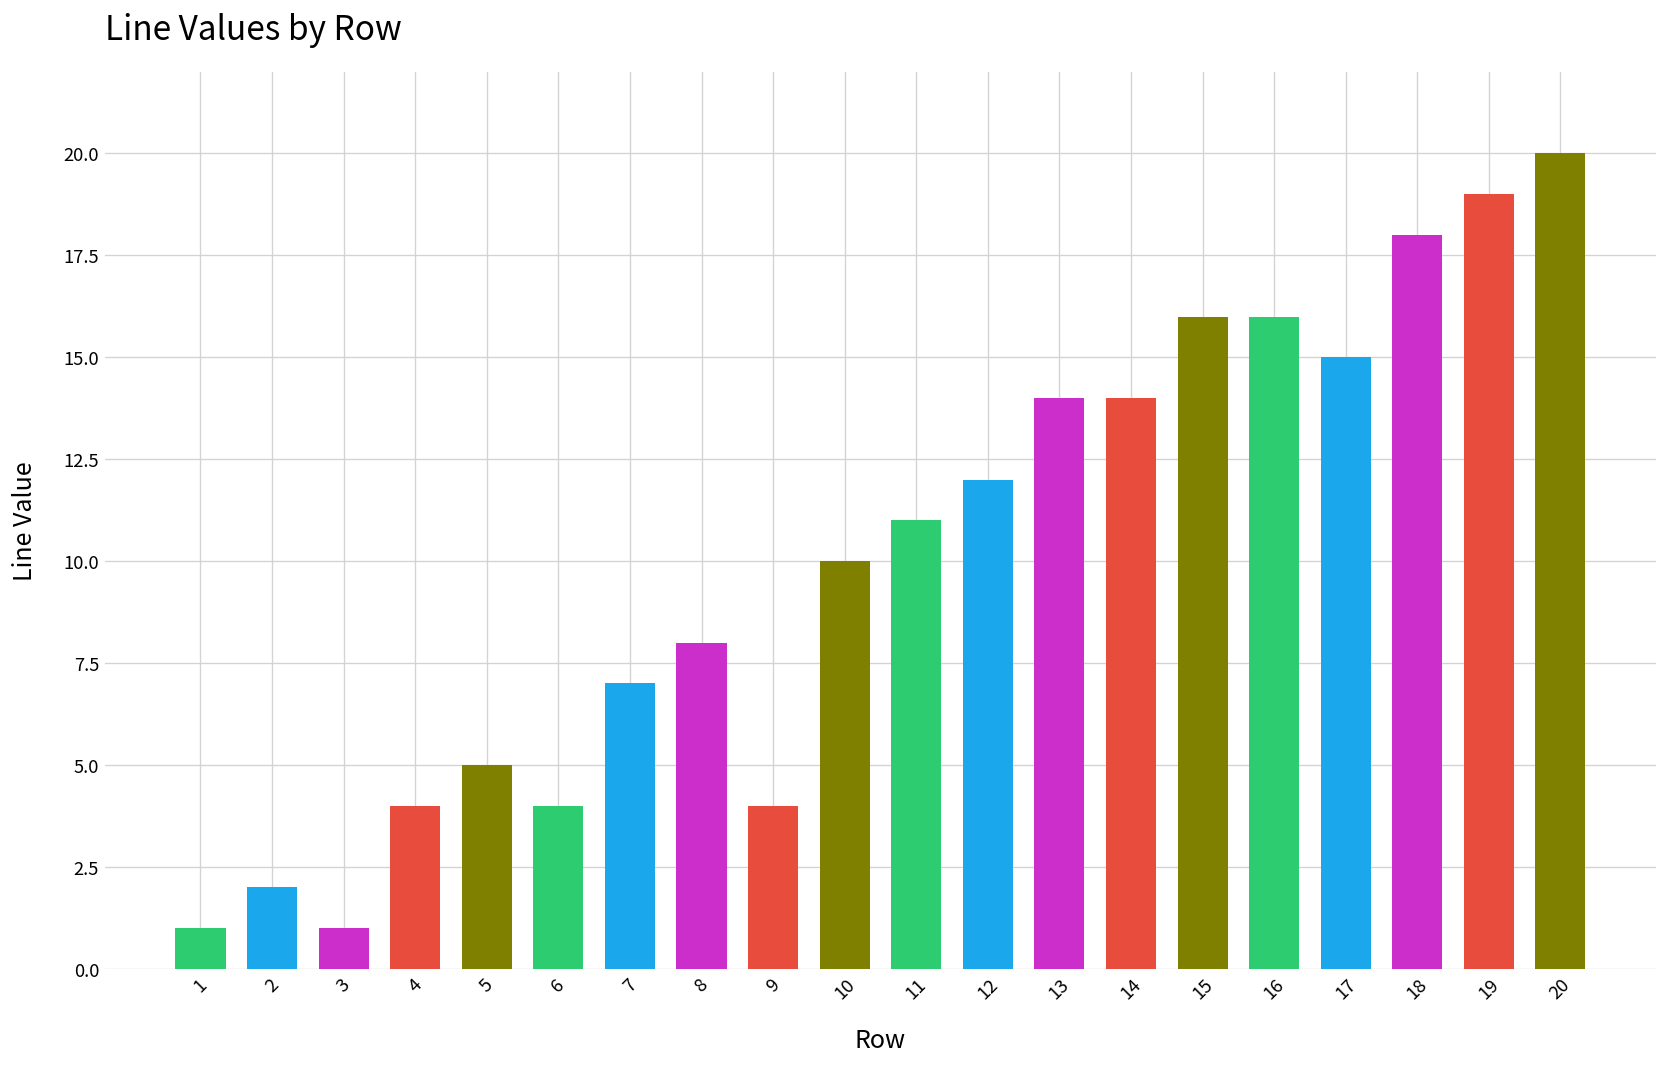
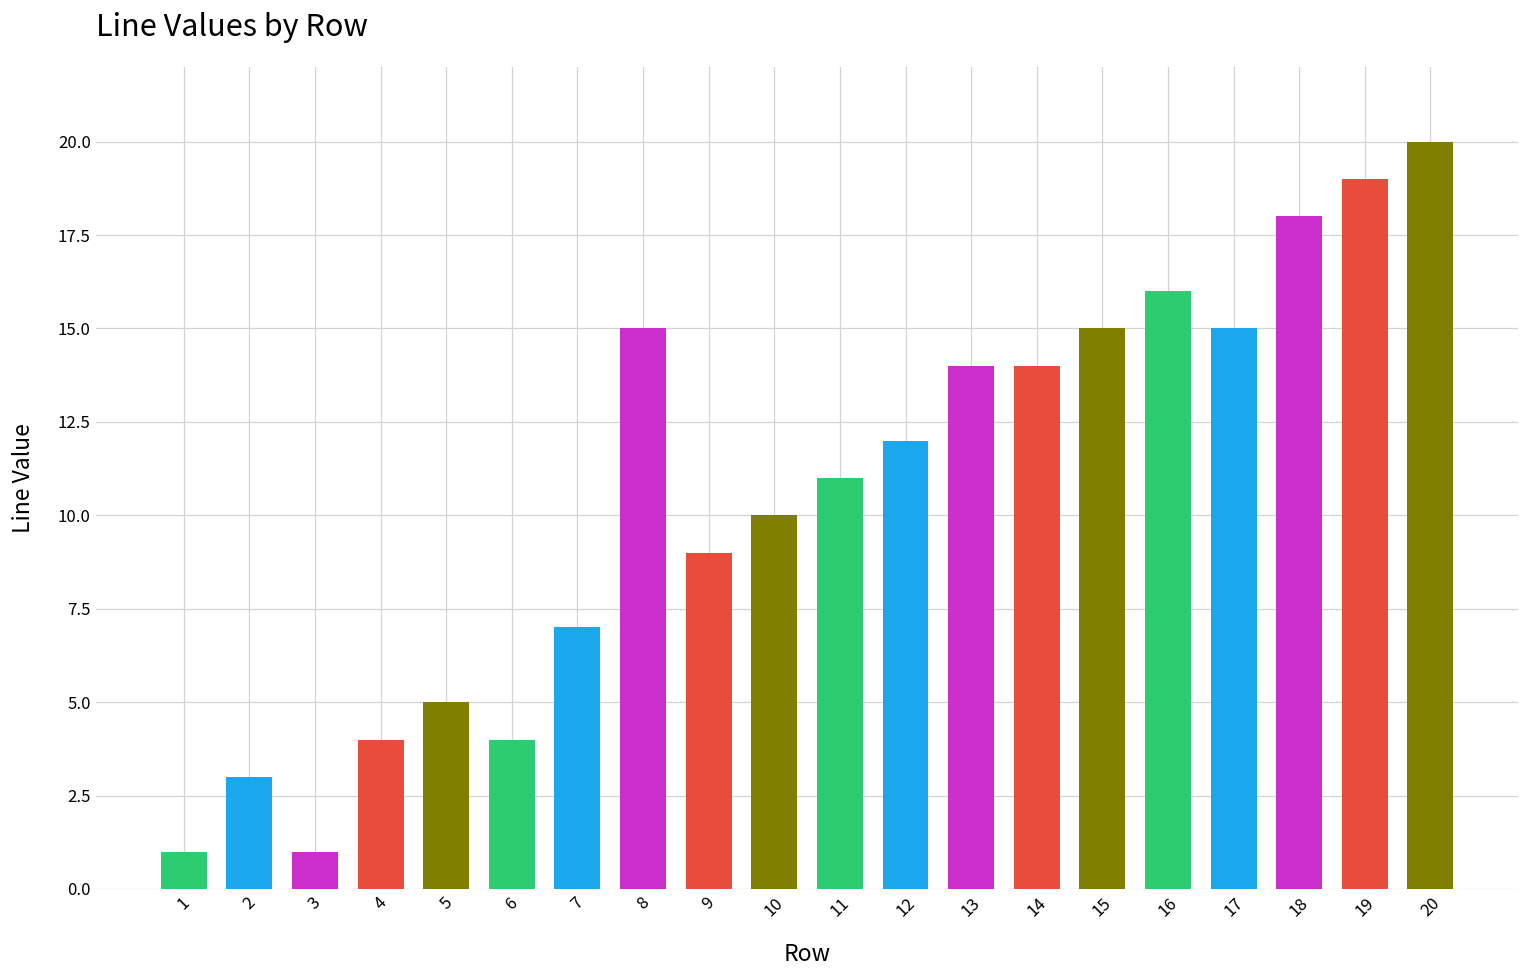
2: 2 -> 3
8: 8 -> 15
9: 4 -> 9
15: 16 -> 15
